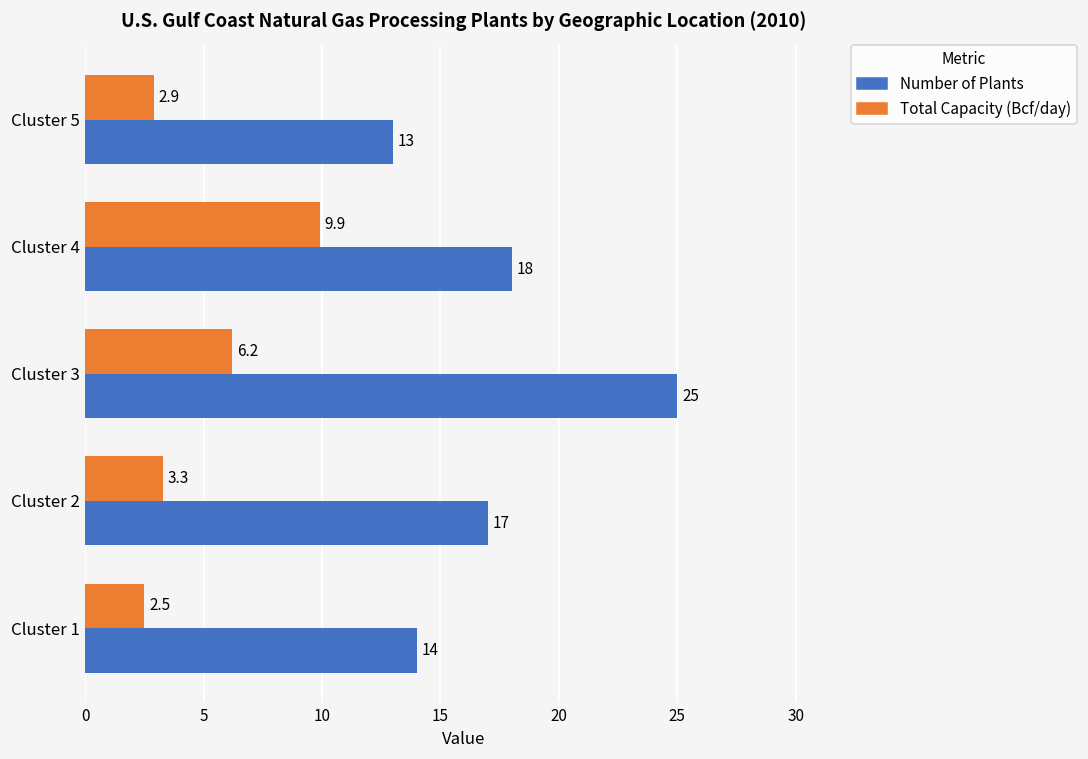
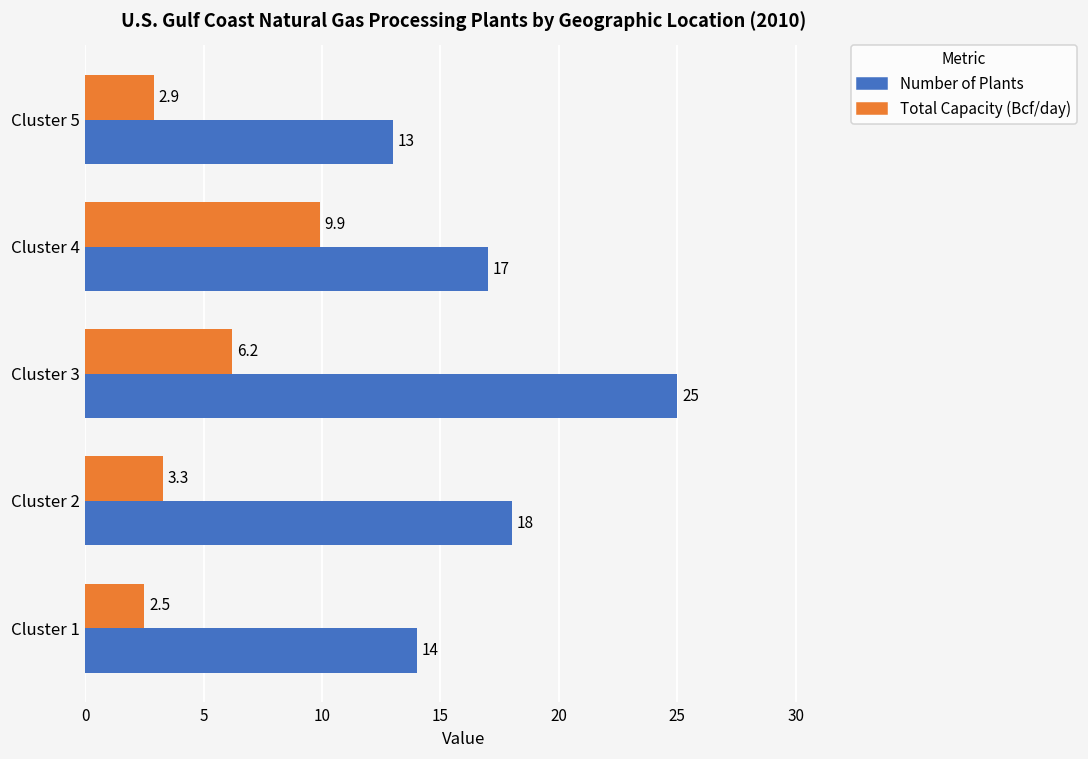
Number of Plants, Cluster 4: 18 -> 17
Number of Plants, Cluster 2: 17 -> 18
